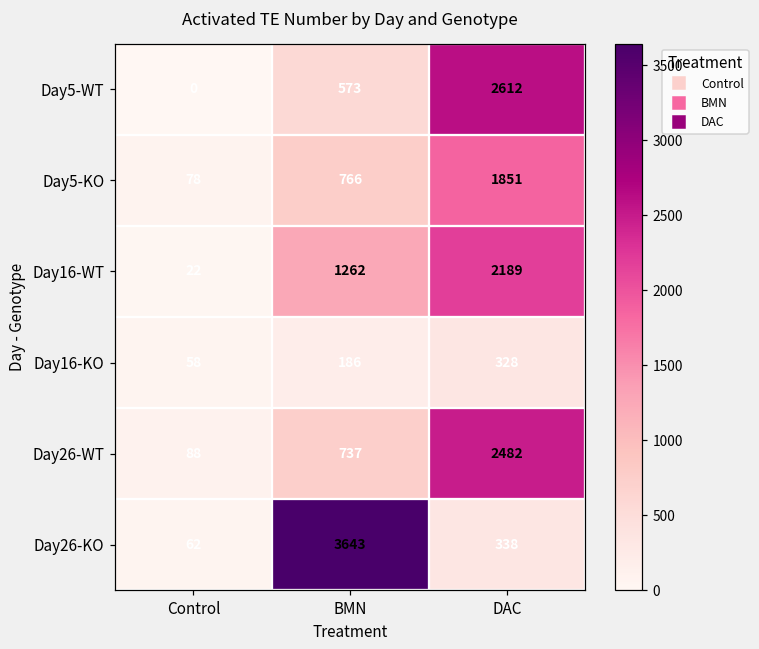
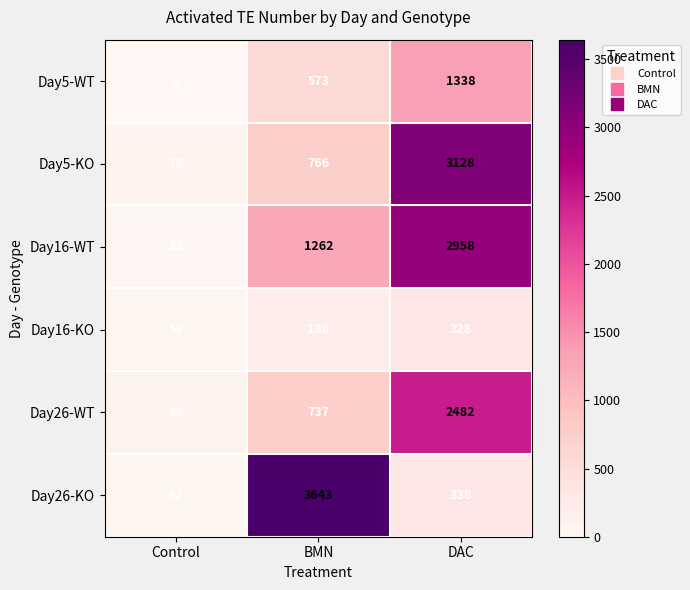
Day5-WT, DAC: 2612 -> 1338
Day5-KO, DAC: 1851 -> 3128
Day16-WT, DAC: 2189 -> 2958
